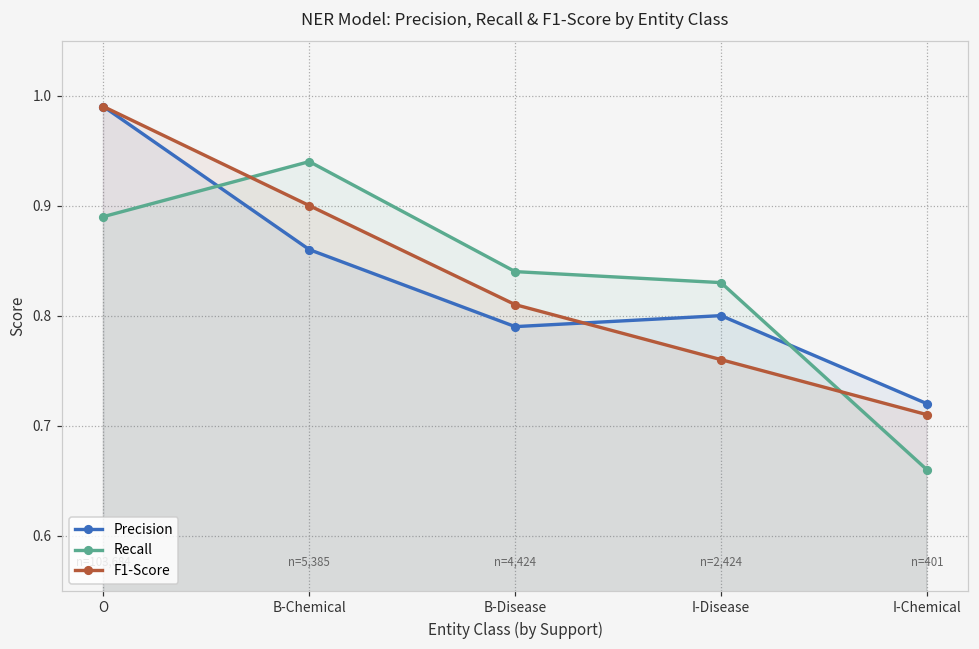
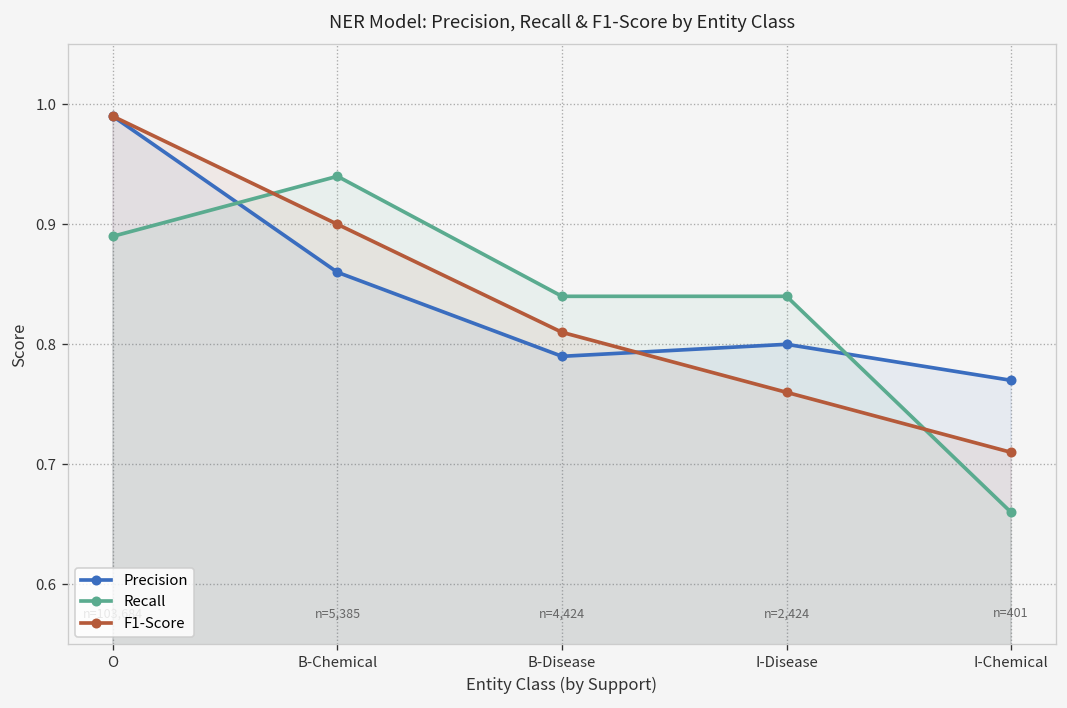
Recall, I-Disease: 0.83 -> 0.84
Precision, I-Chemical: 0.72 -> 0.77
